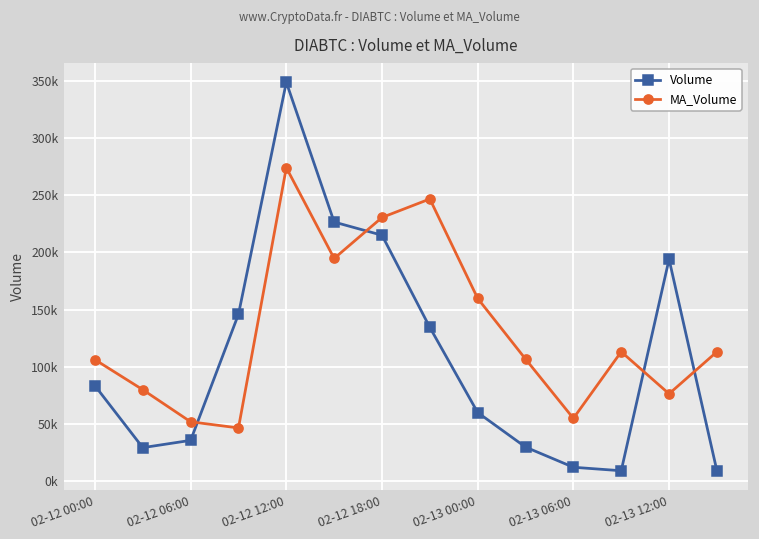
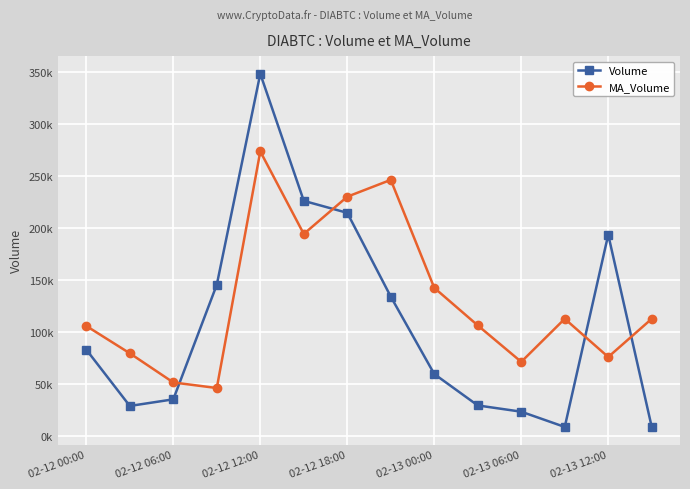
MA_Volume, 02-13 00:00: 160000 -> 143000
Volume, 02-13 06:00: 12000 -> 24000
MA_Volume, 02-13 06:00: 55000 -> 72000
